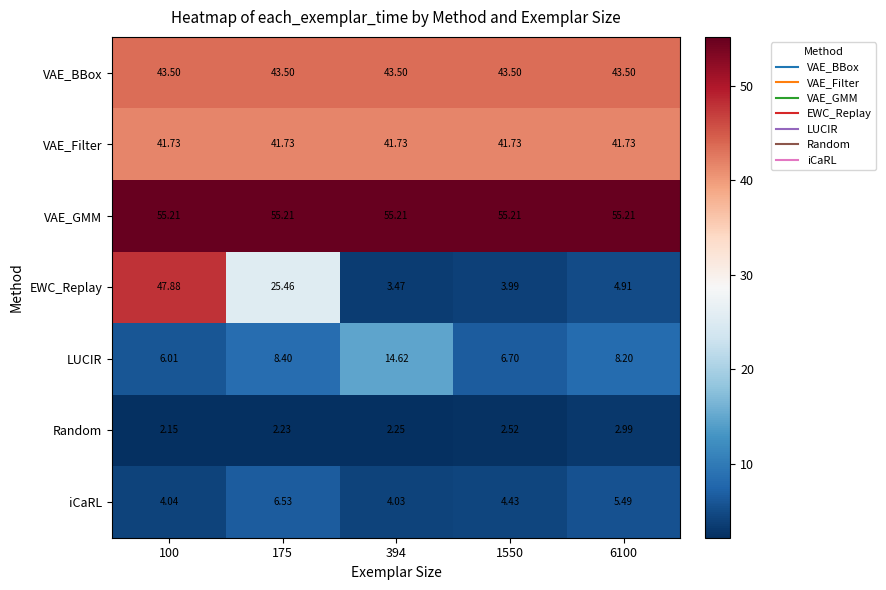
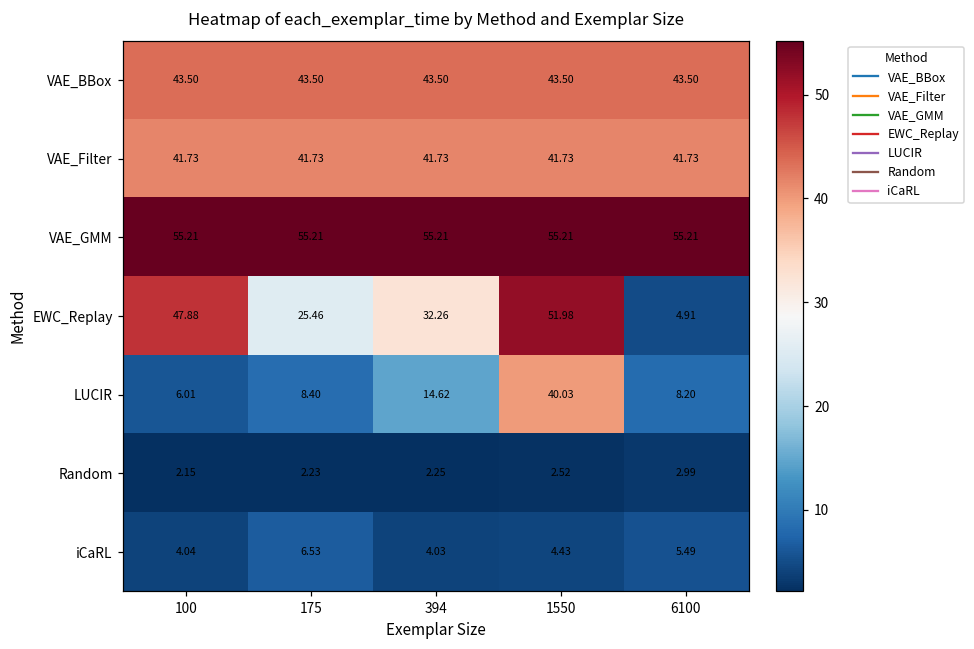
EWC_Replay, 394: 3.47 -> 32.26
EWC_Replay, 1550: 3.99 -> 51.98
LUCIR, 1550: 6.70 -> 40.03
